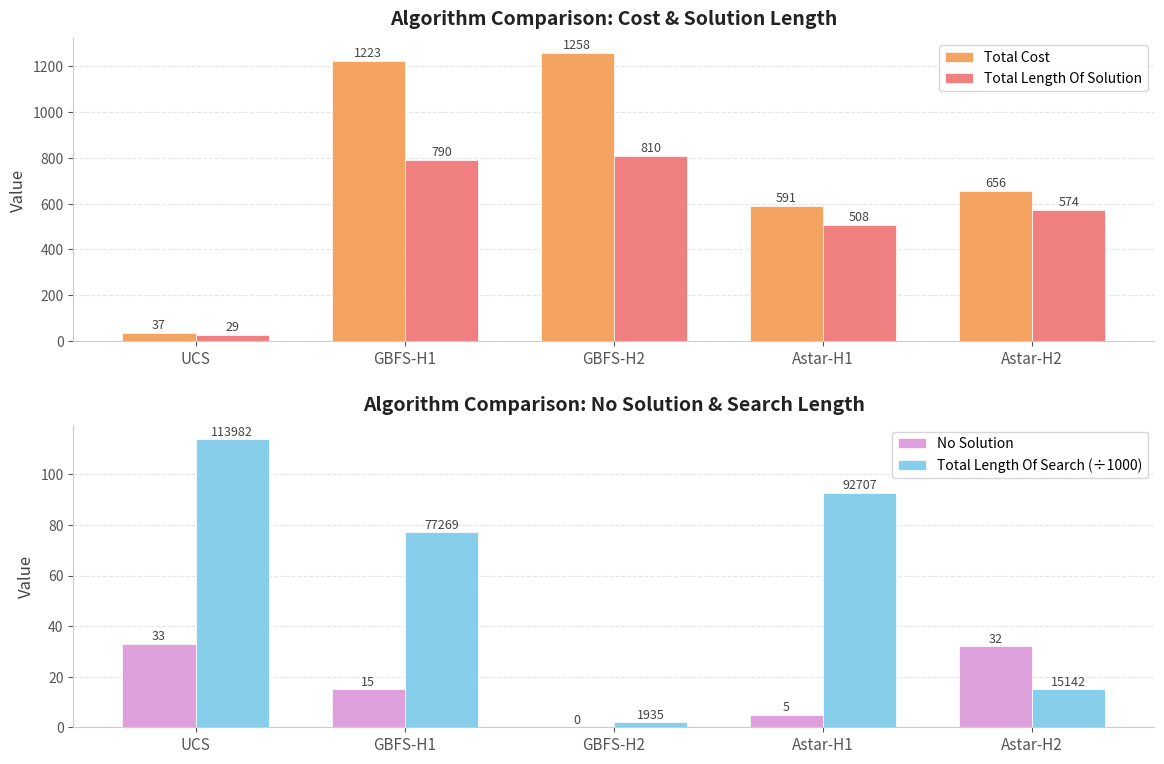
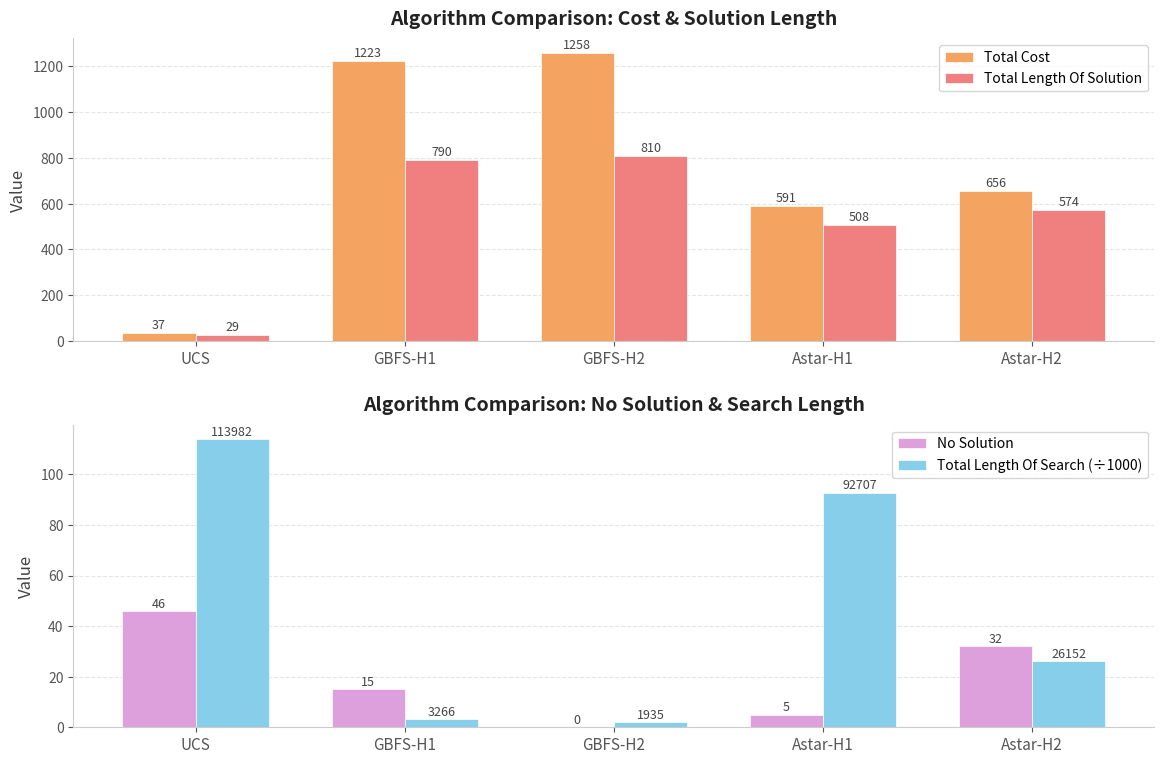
Algorithm Comparison: No Solution & Search Length, No Solution, UCS: 33 -> 46
Algorithm Comparison: No Solution & Search Length, Total Length Of Search (÷1000), GBFS-H1: 77269 -> 3266
Algorithm Comparison: No Solution & Search Length, Total Length Of Search (÷1000), Astar-H2: 15142 -> 26152
